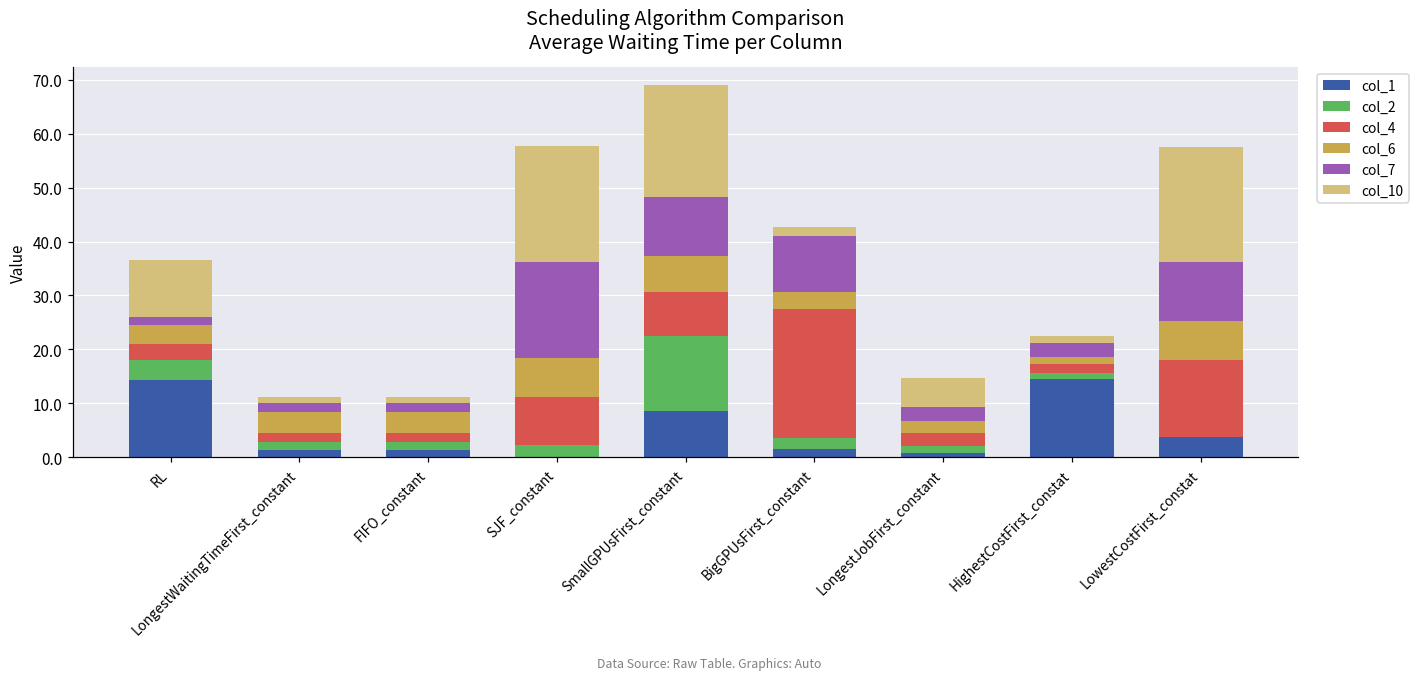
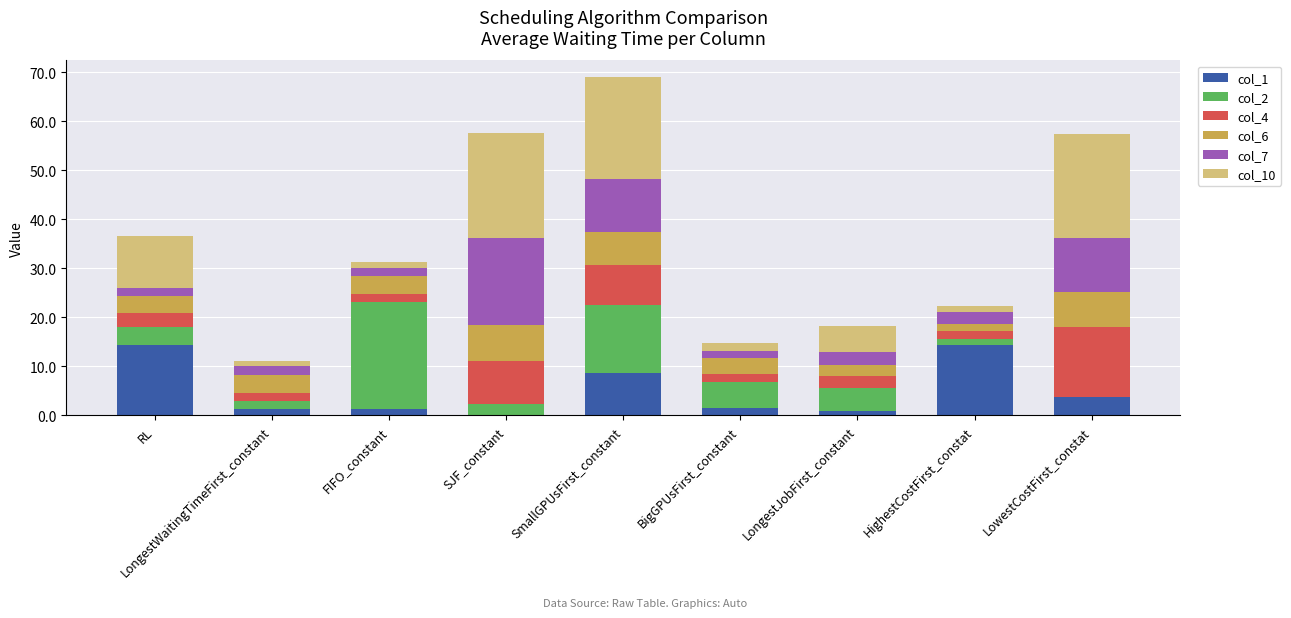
col_2, FIFO_constant: 2 -> 22
col_2, BigGPUsFirst_constant: 2 -> 5
col_4, BigGPUsFirst_constant: 24 -> 2
col_7, BigGPUsFirst_constant: 10 -> 2
col_2, LongestJobFirst_constant: 1 -> 5
